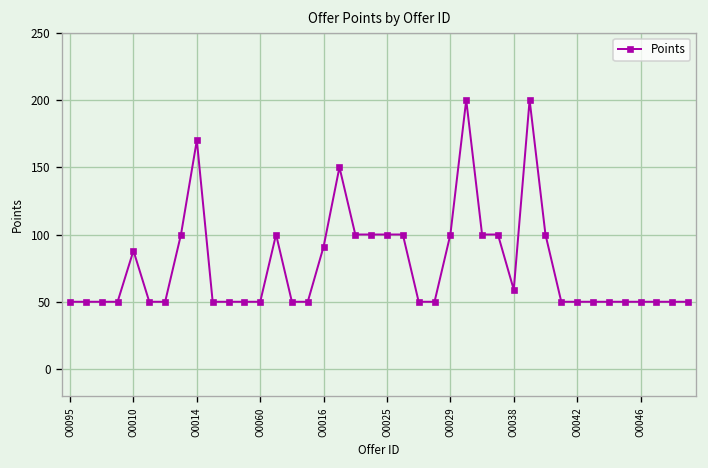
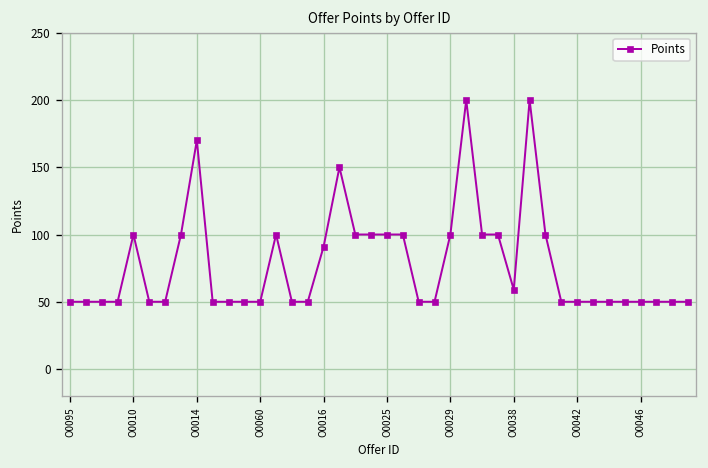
O0010: 88 -> 100
